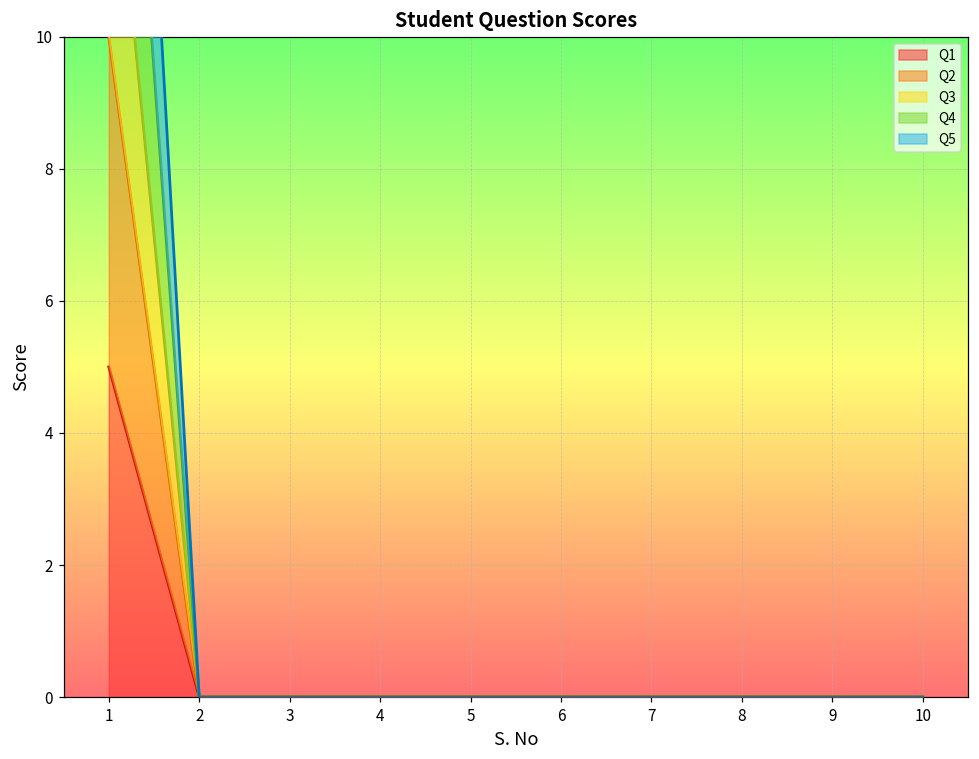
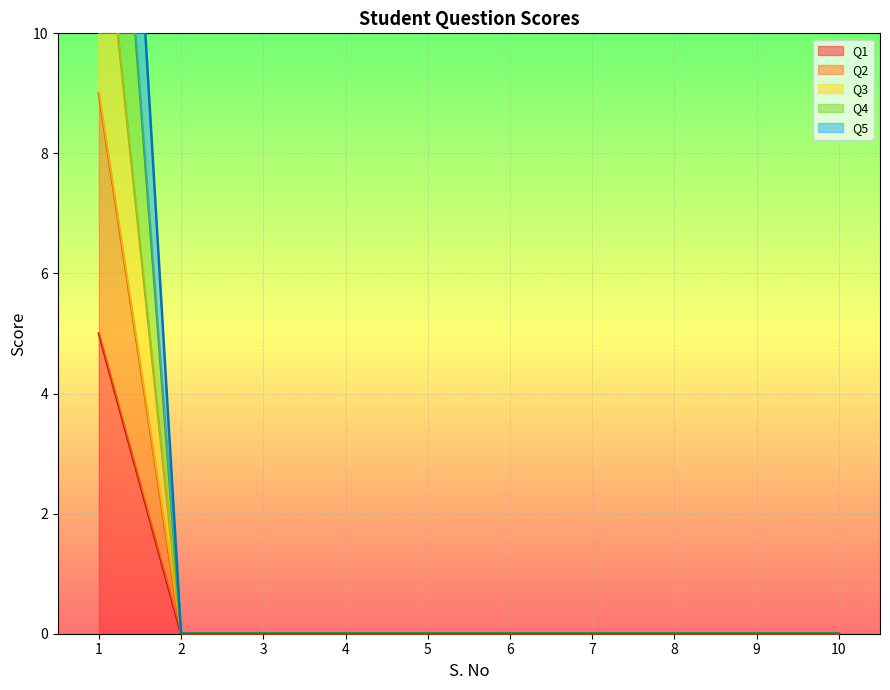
Q2, 1: 5 -> 4
